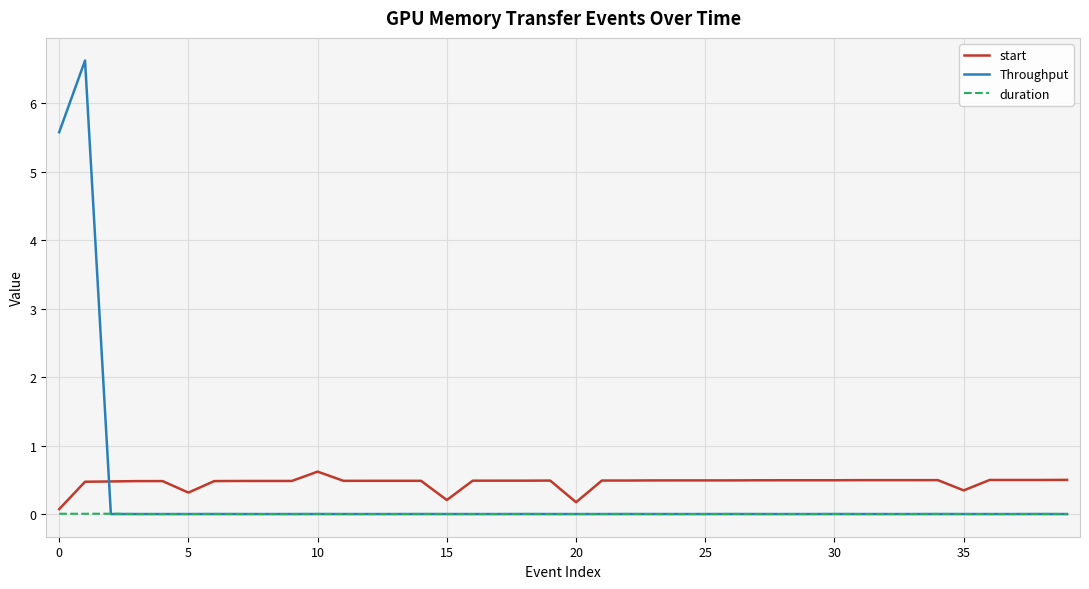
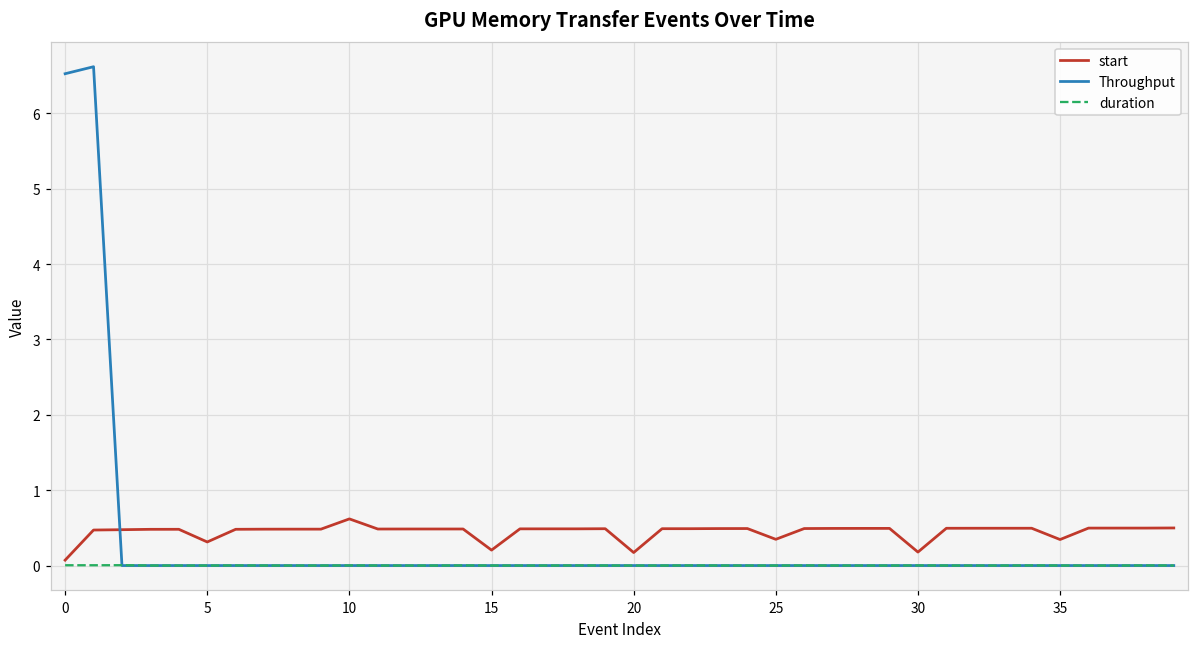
Throughput, 0: 5.6 -> 6.5
start, 25: 0.5 -> 0.3
start, 30: 0.5 -> 0.2
